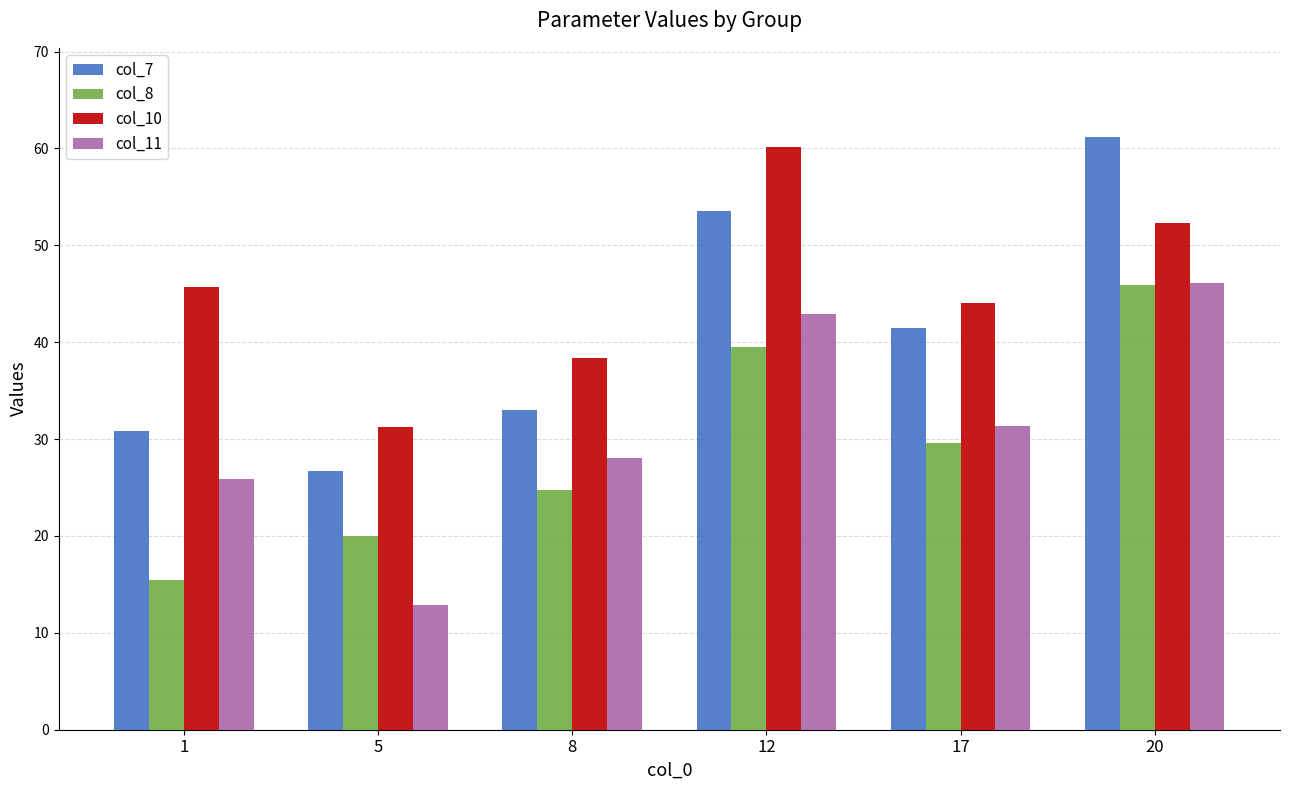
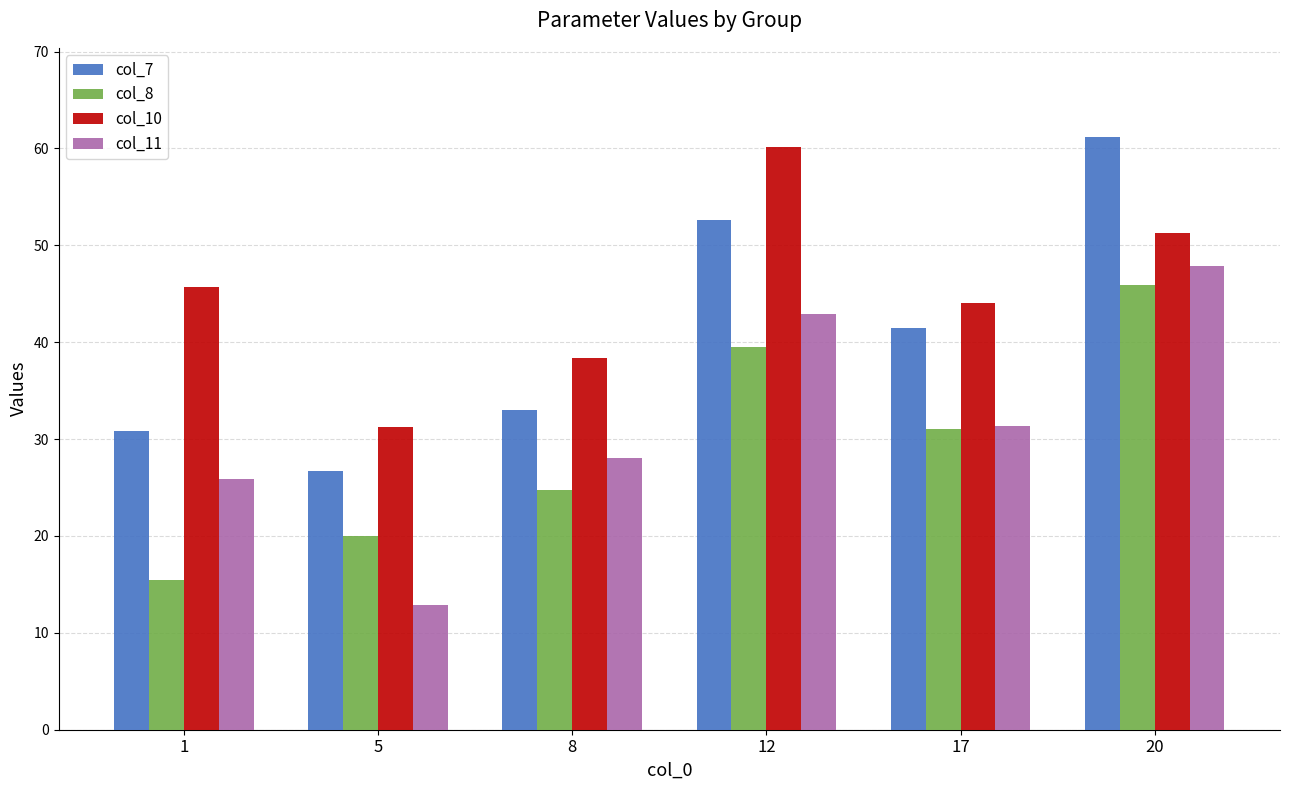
col_7, 12: 54 -> 53
col_8, 17: 30 -> 31
col_10, 20: 52 -> 51
col_11, 20: 46 -> 48
